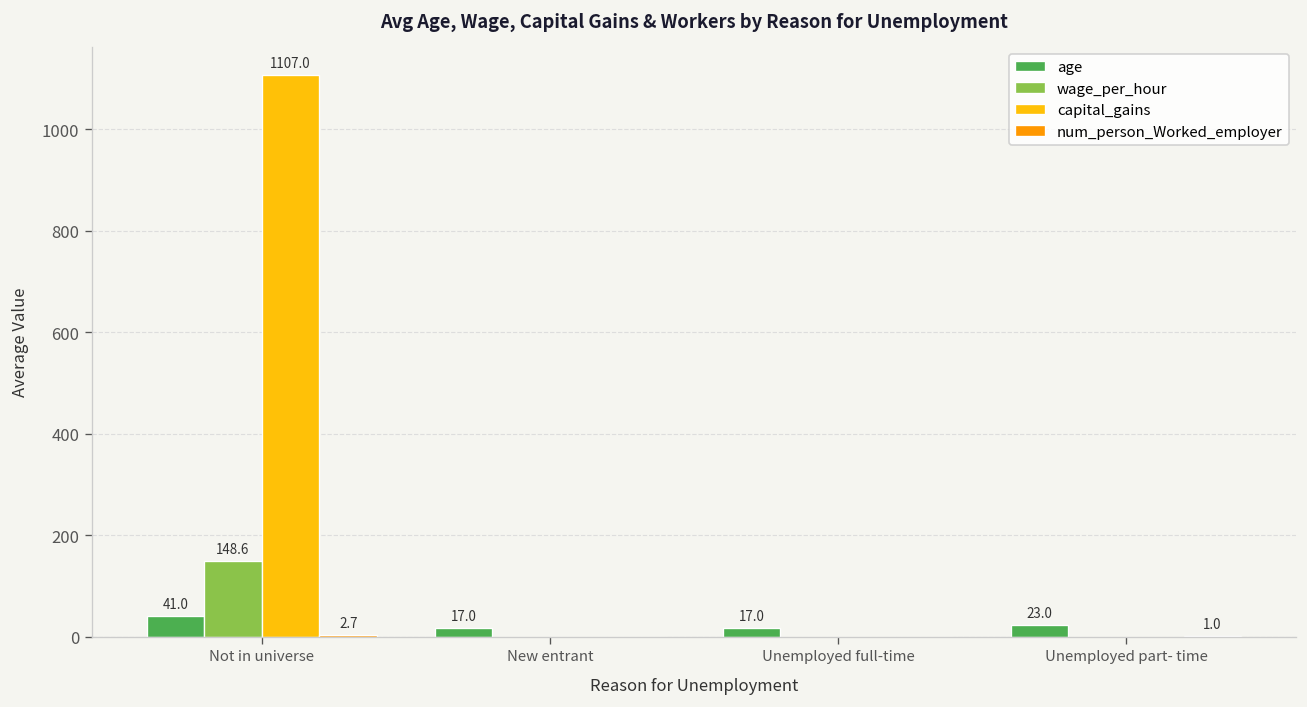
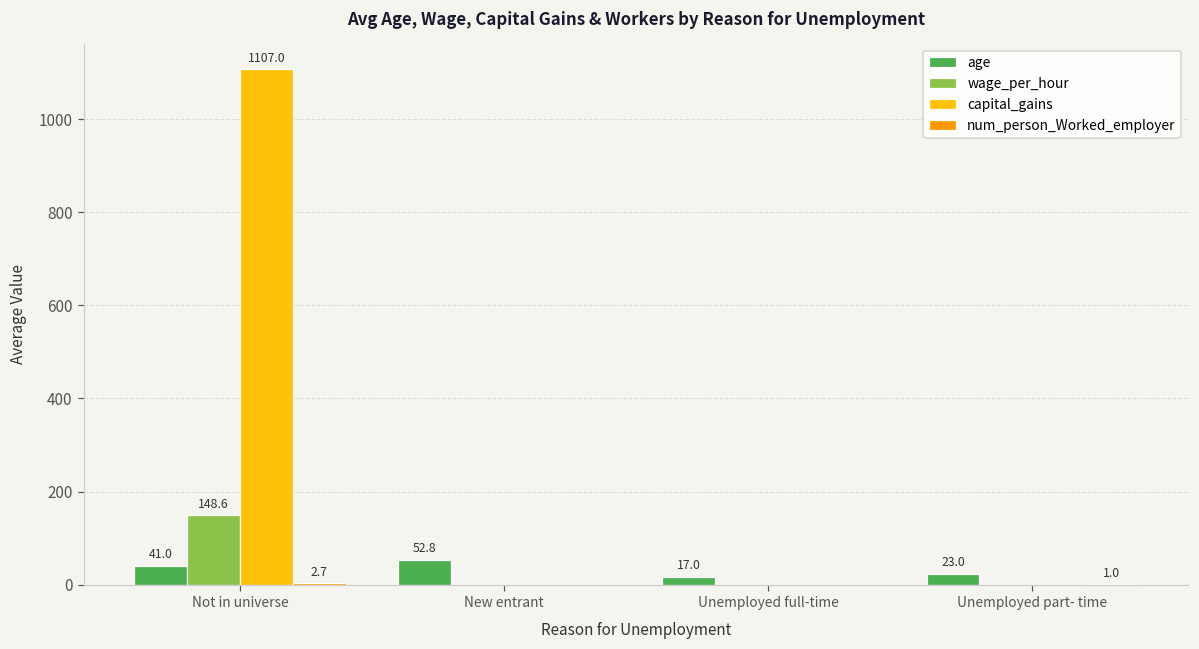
age, New entrant: 17.0 -> 52.8
